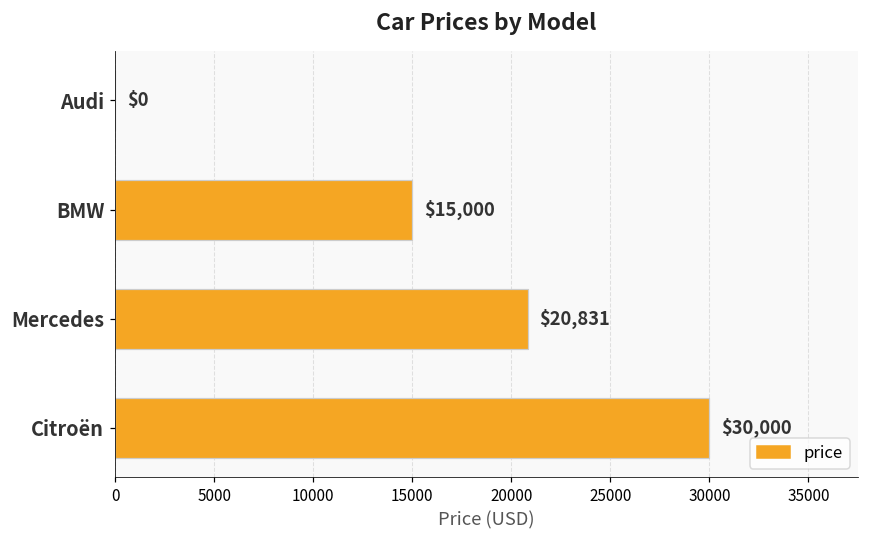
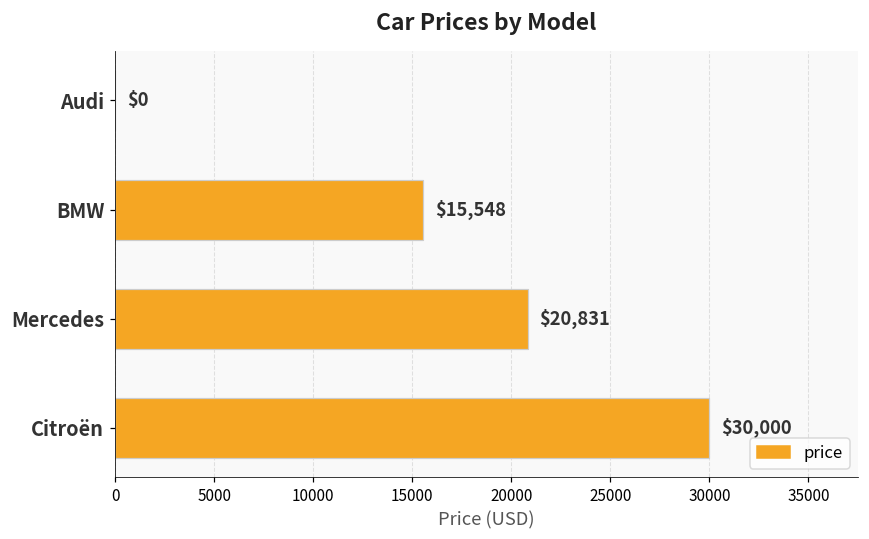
BMW: $15,000 -> $15,548
